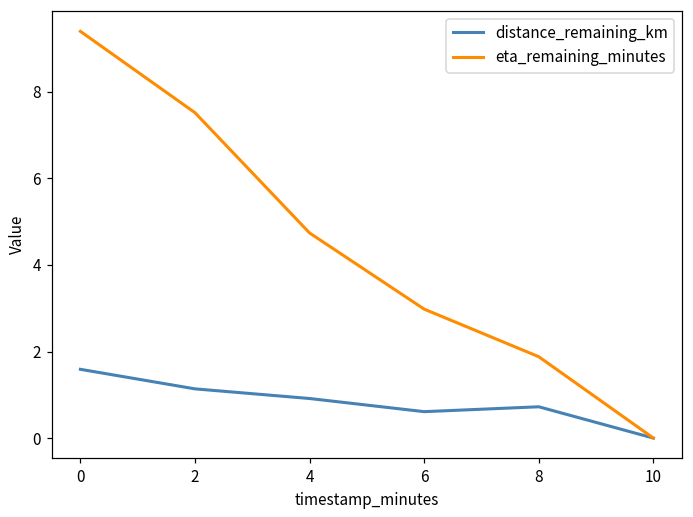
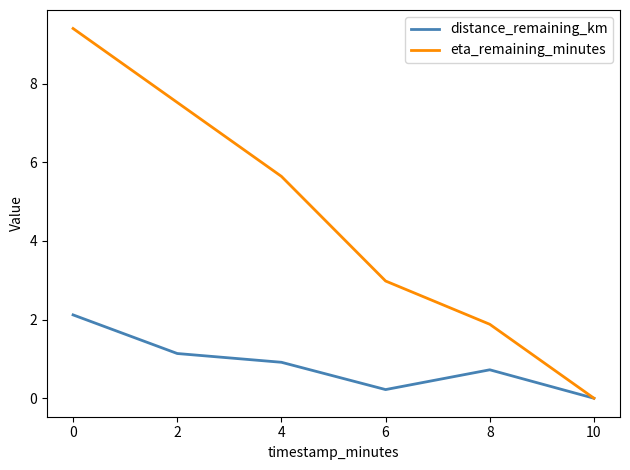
distance_remaining_km, 0: 1.6 -> 2.1
eta_remaining_minutes, 4: 4.7 -> 5.6
distance_remaining_km, 6: 0.6 -> 0.2
